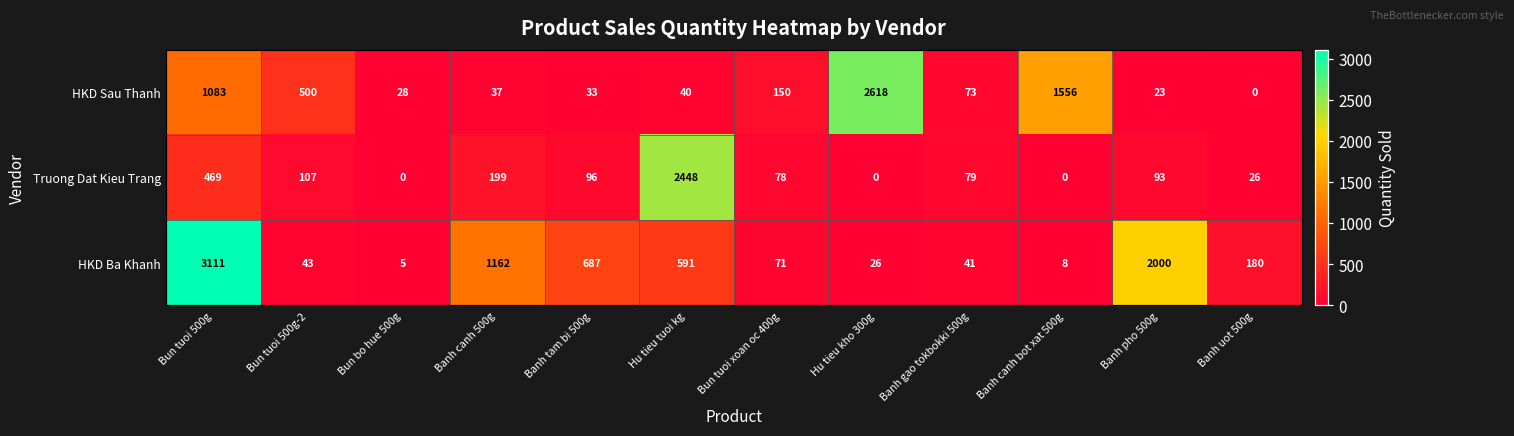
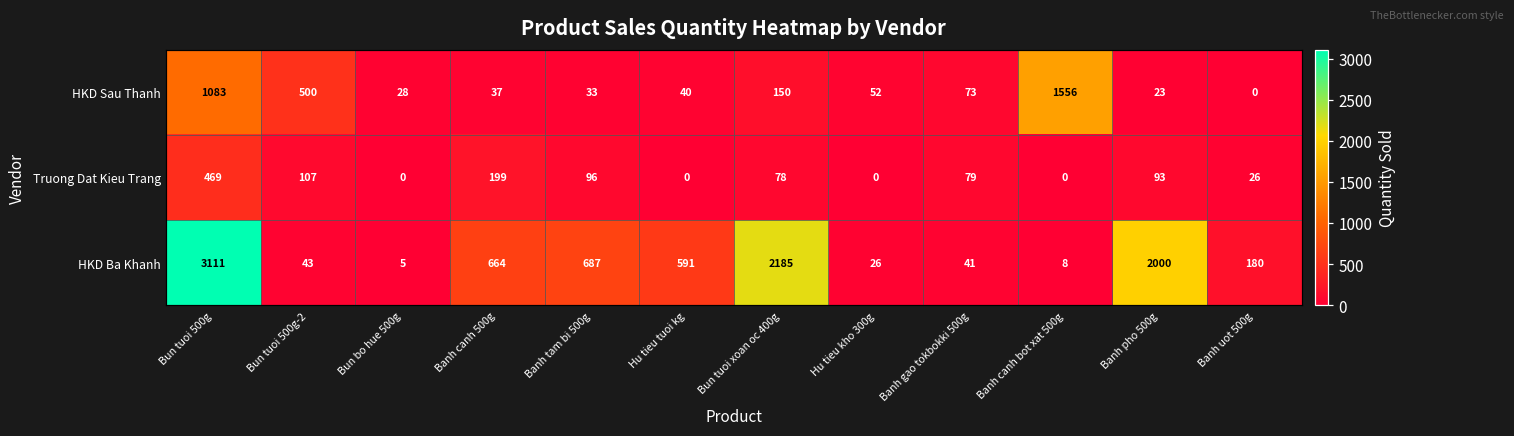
HKD Sau Thanh, Hu tieu kho 300g: 2618 -> 52
Truong Dat Kieu Trang, Hu tieu tuoi kg: 2448 -> 0
HKD Ba Khanh, Banh canh 500g: 1162 -> 664
HKD Ba Khanh, Bun tuoi xoan oc 400g: 71 -> 2185
